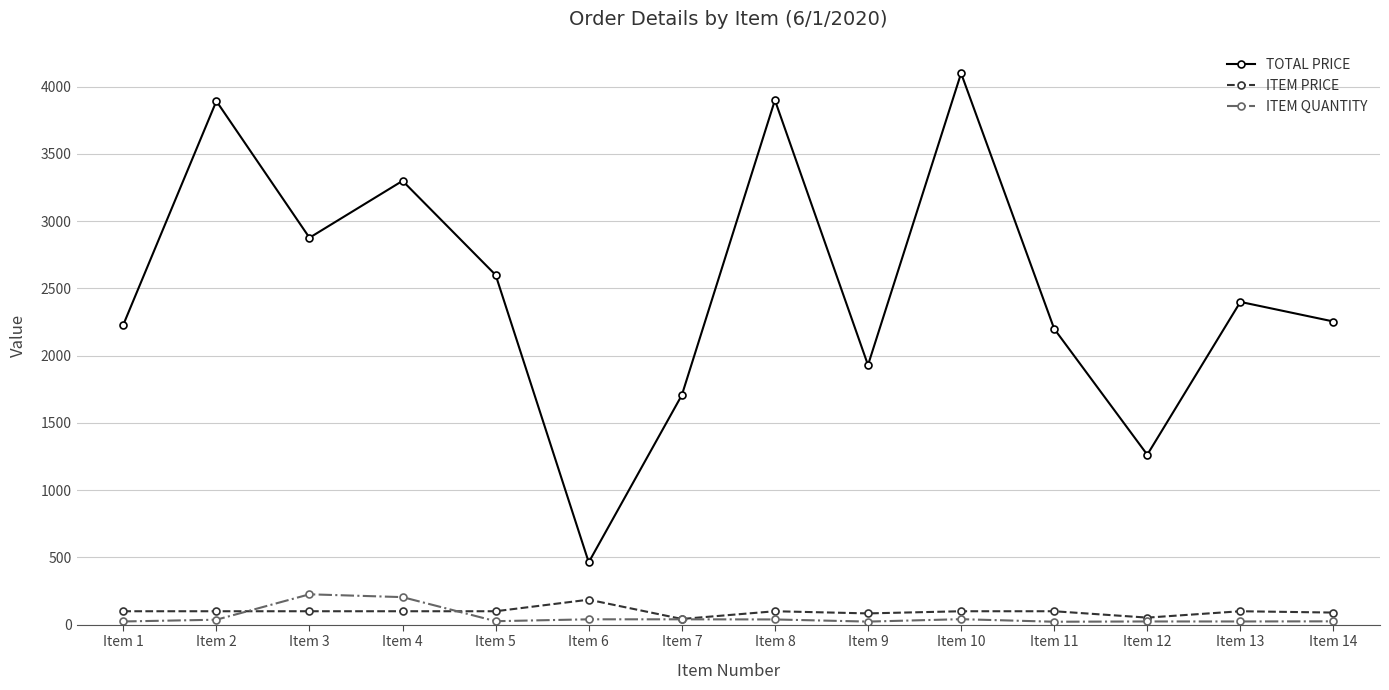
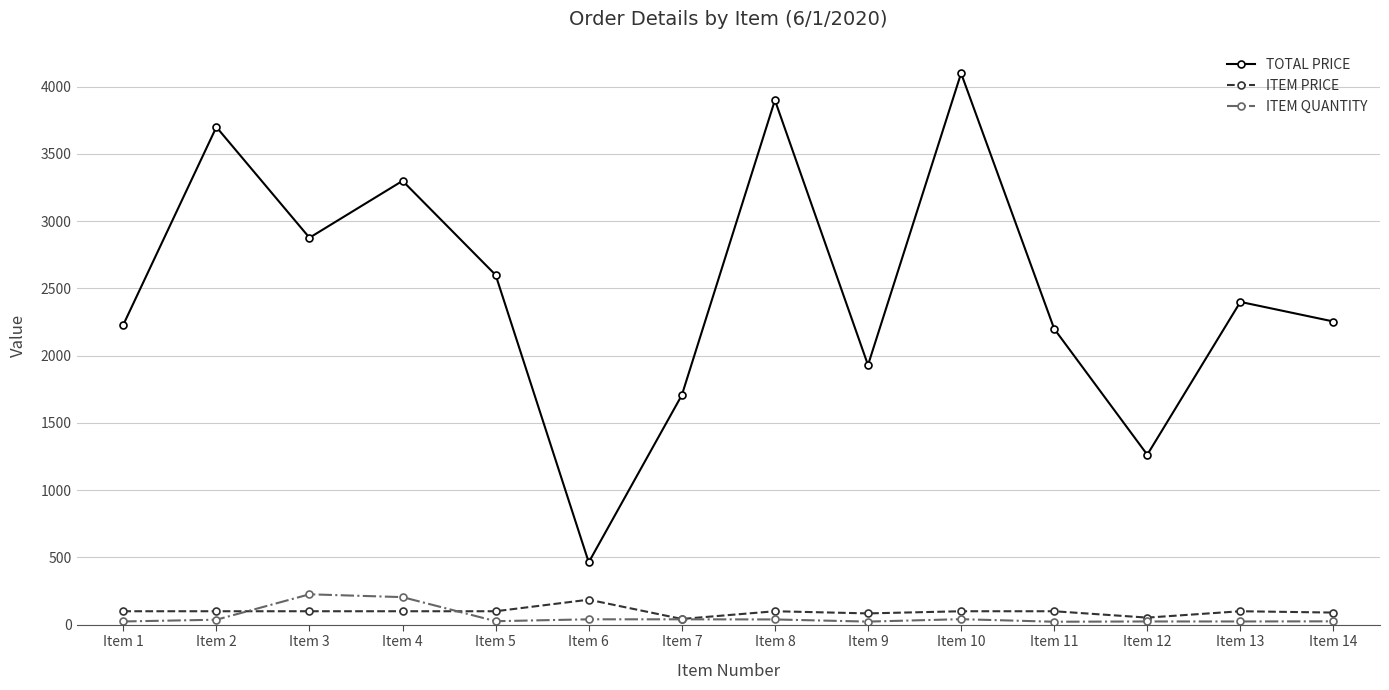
TOTAL PRICE, Item 2: 3890 -> 3700
